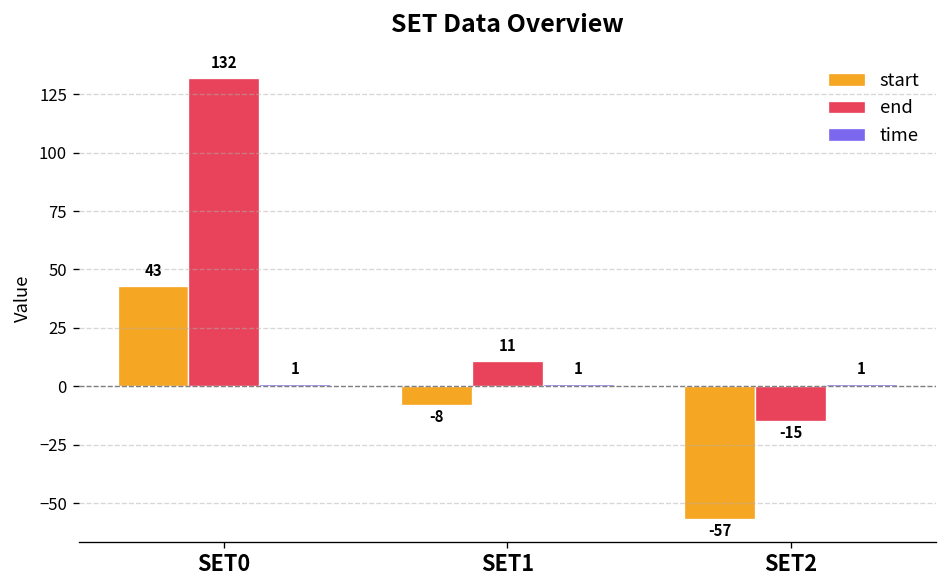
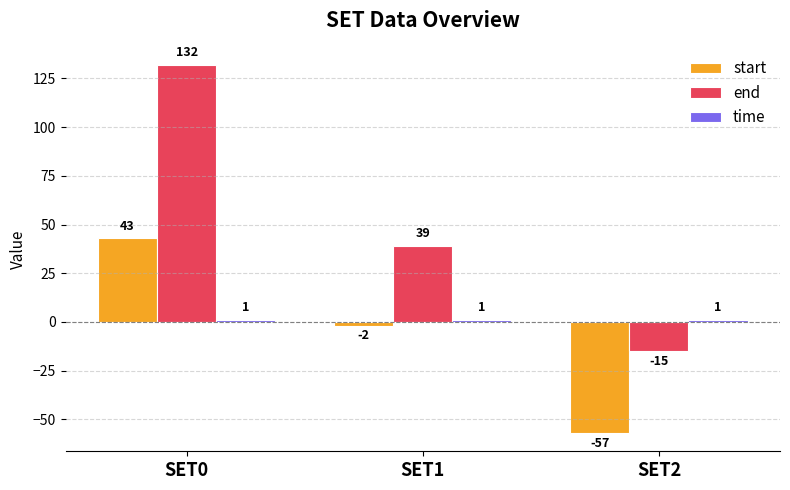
start, SET1: -8 -> -2
end, SET1: 11 -> 39
